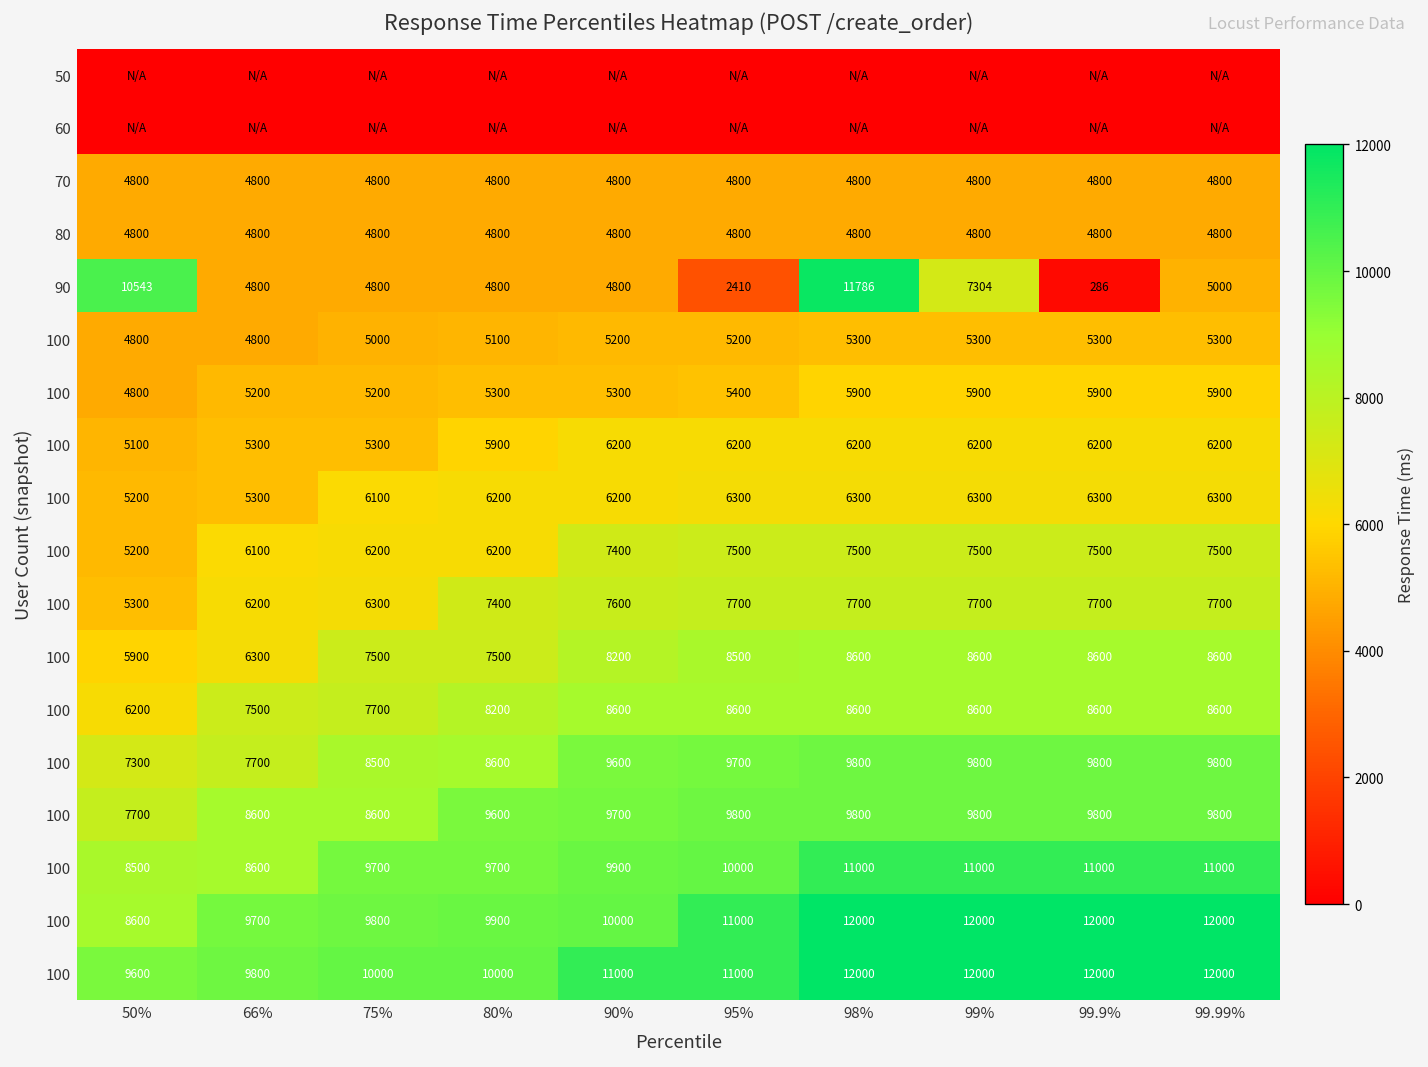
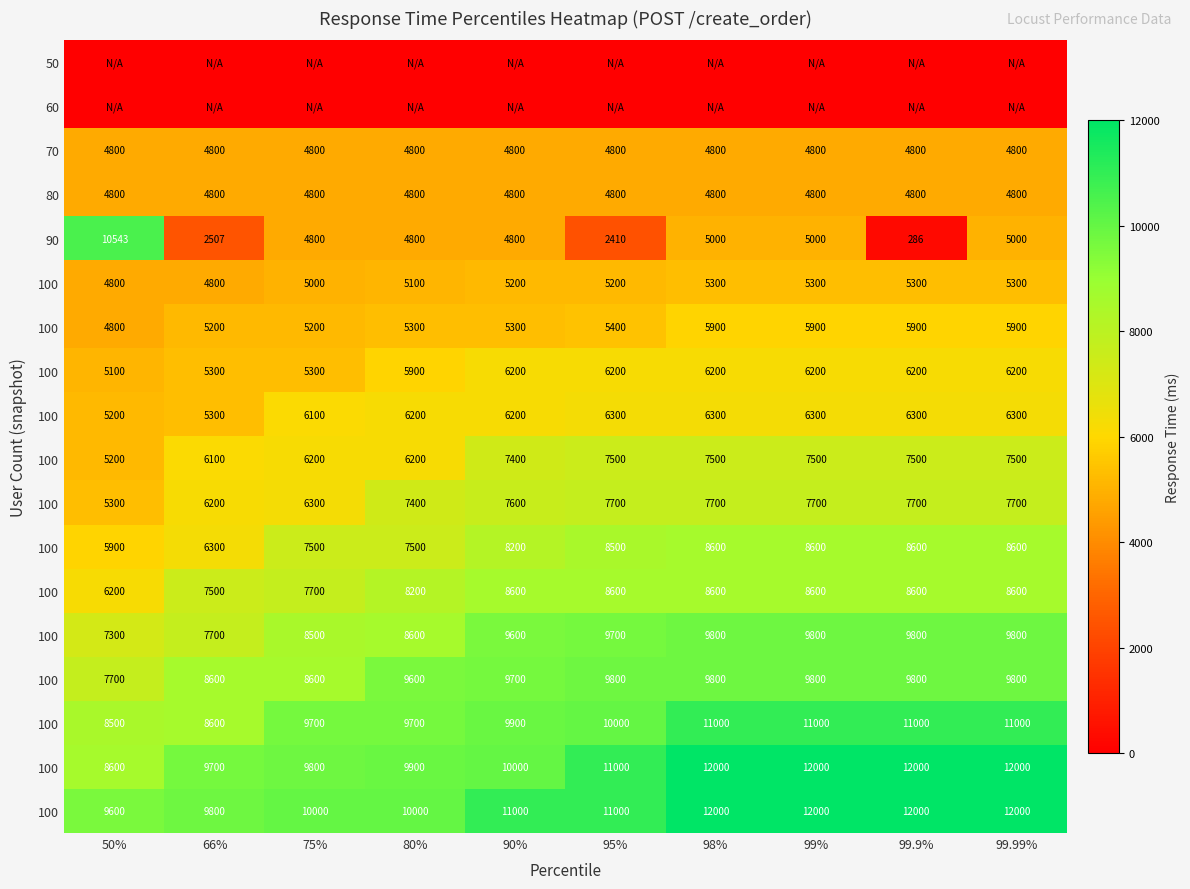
90, 66%: 4800 -> 2507
90, 98%: 11786 -> 5000
90, 99%: 7304 -> 5000
